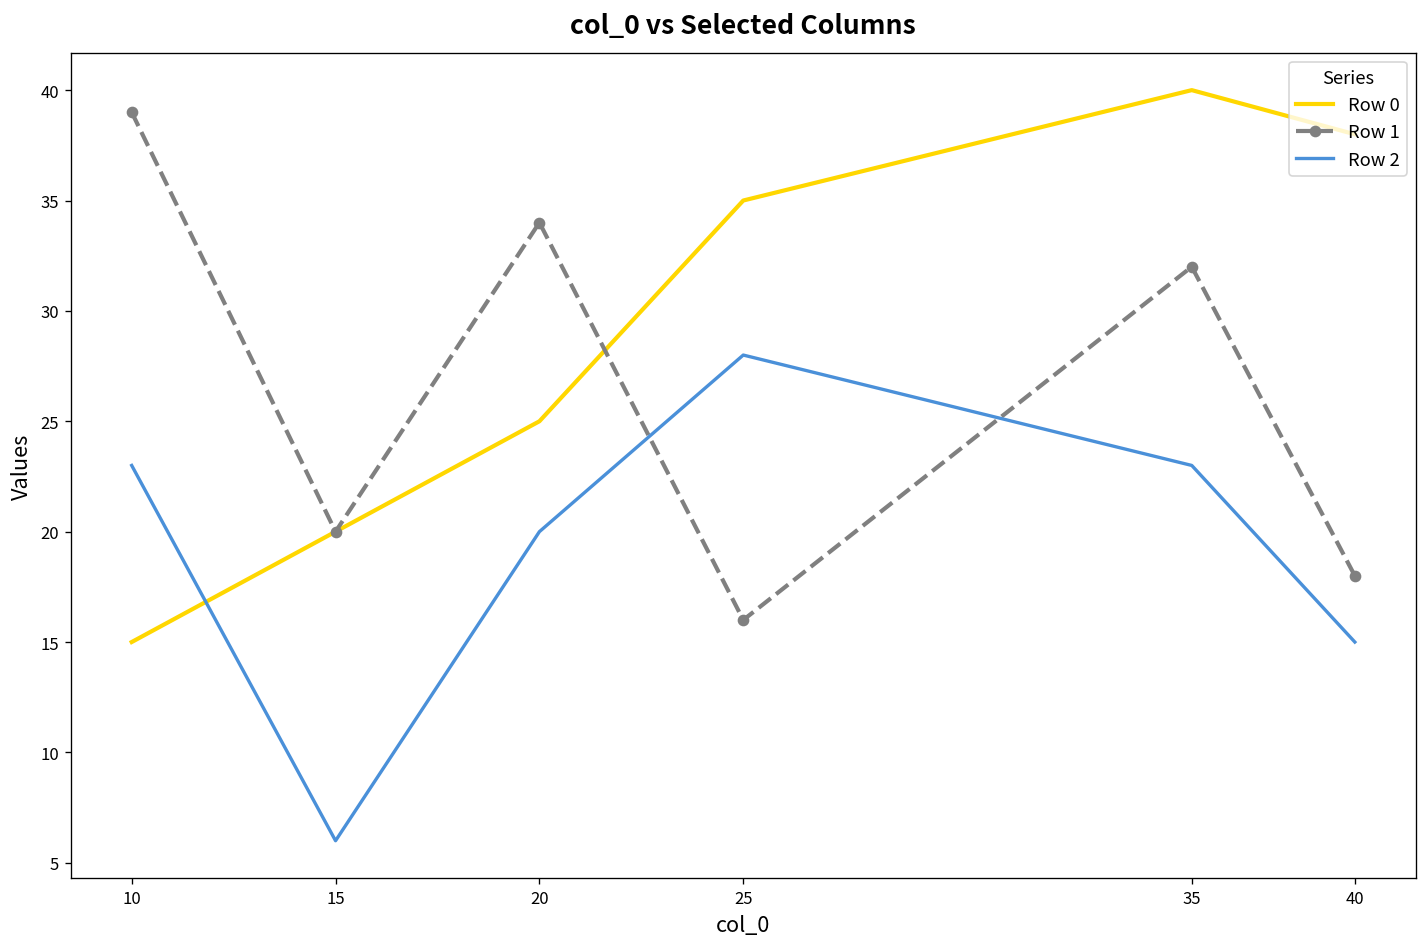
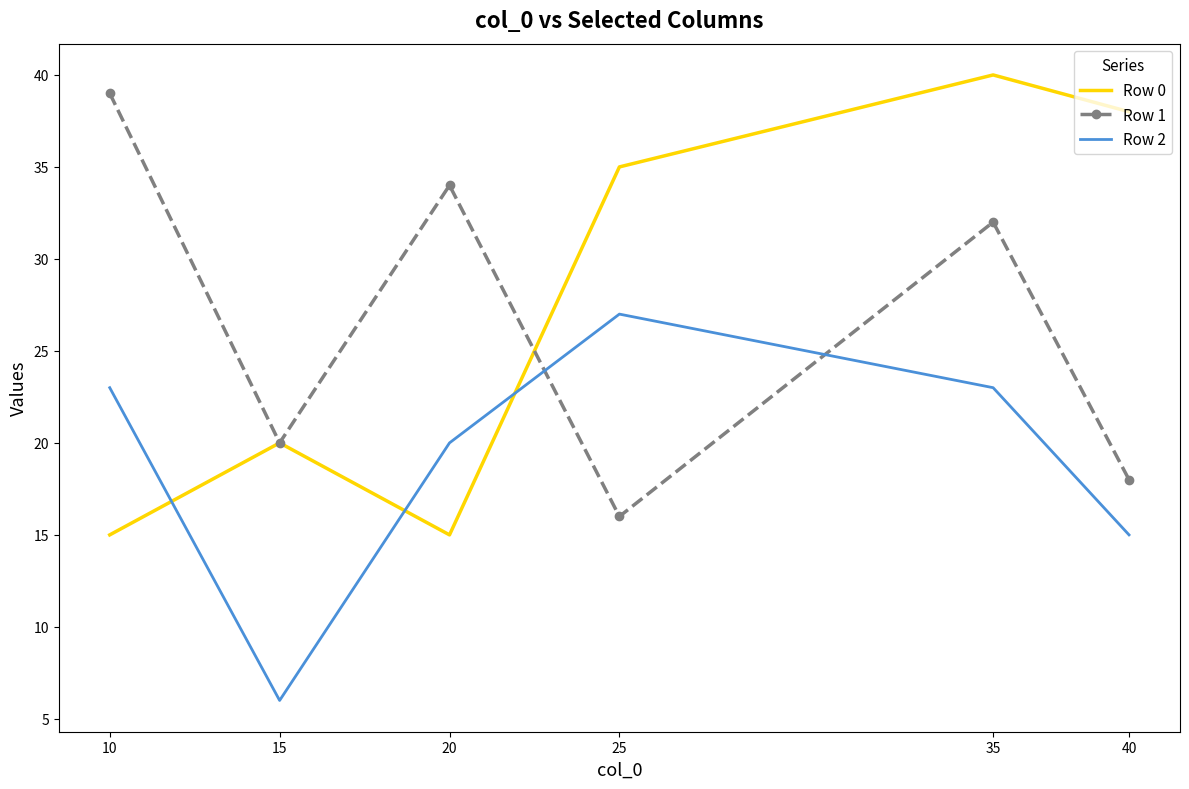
Row 0, 20: 25 -> 15
Row 2, 25: 28 -> 27
